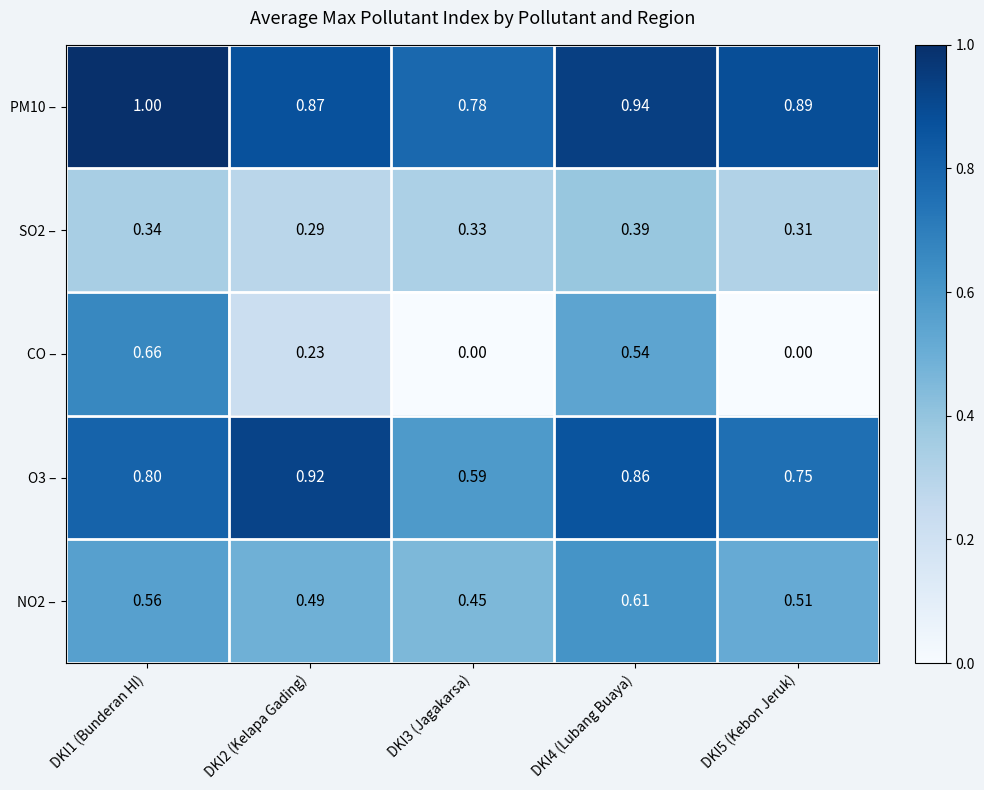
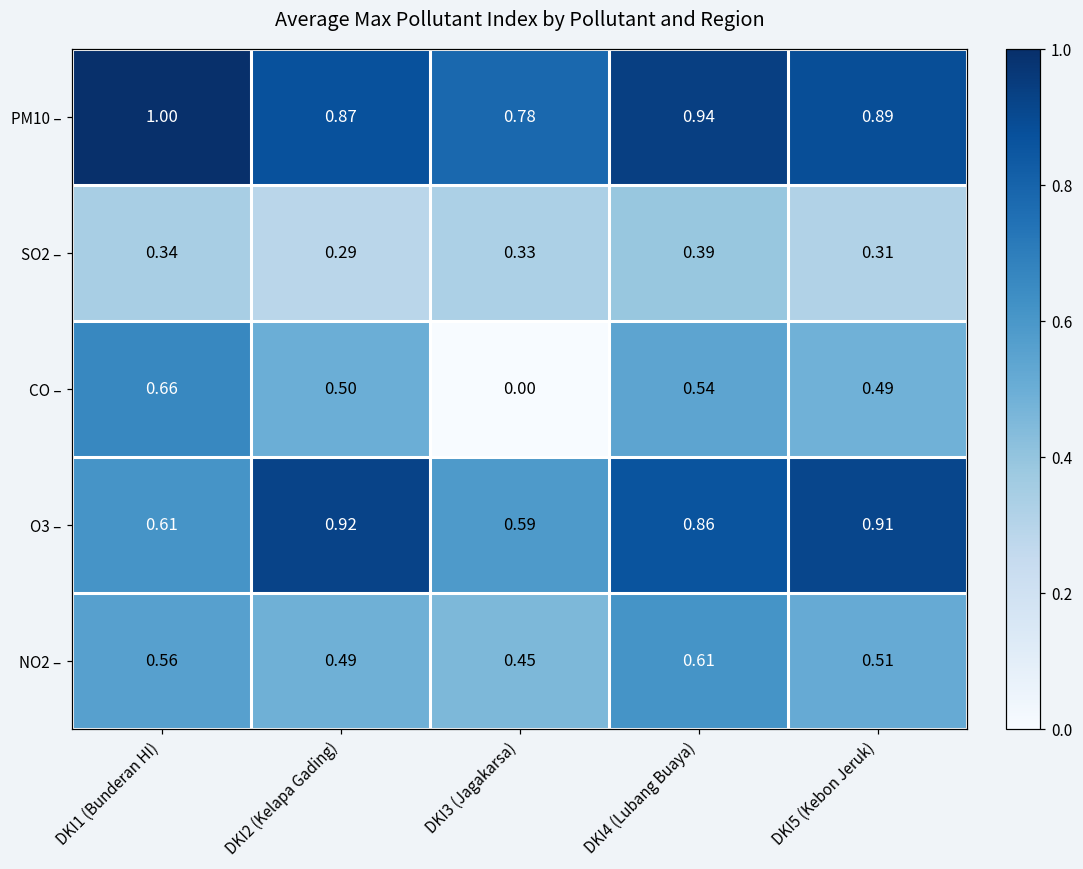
CO –, DKI2 (Kelapa Gading): 0.23 -> 0.50
CO –, DKI5 (Kebon Jeruk): 0.00 -> 0.49
O3 –, DKI1 (Bunderan HI): 0.80 -> 0.61
O3 –, DKI5 (Kebon Jeruk): 0.75 -> 0.91
